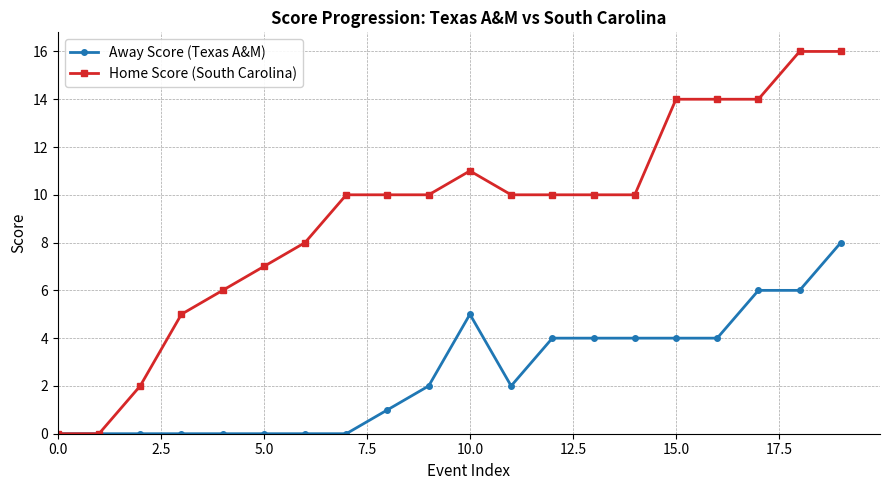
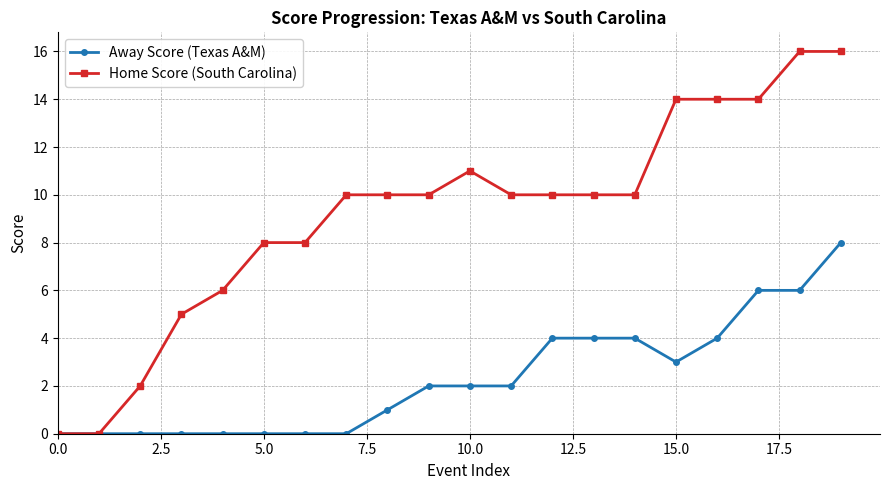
Home Score (South Carolina), 5.0: 7 -> 8
Away Score (Texas A&M), 10.0: 5 -> 2
Away Score (Texas A&M), 15.0: 4 -> 3
